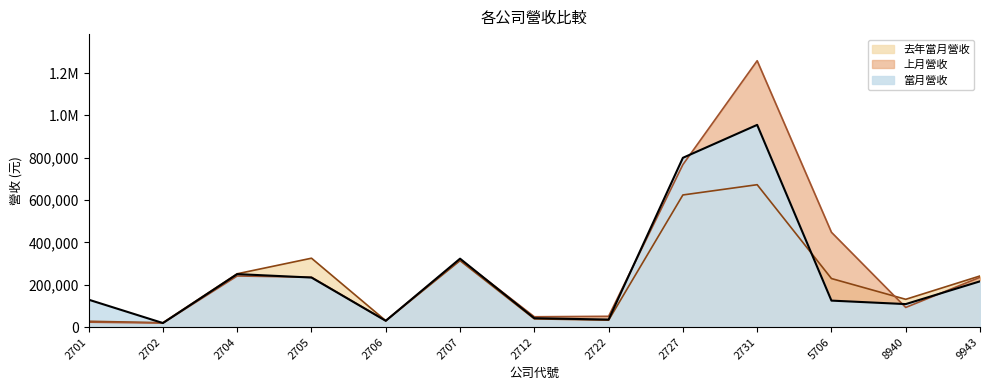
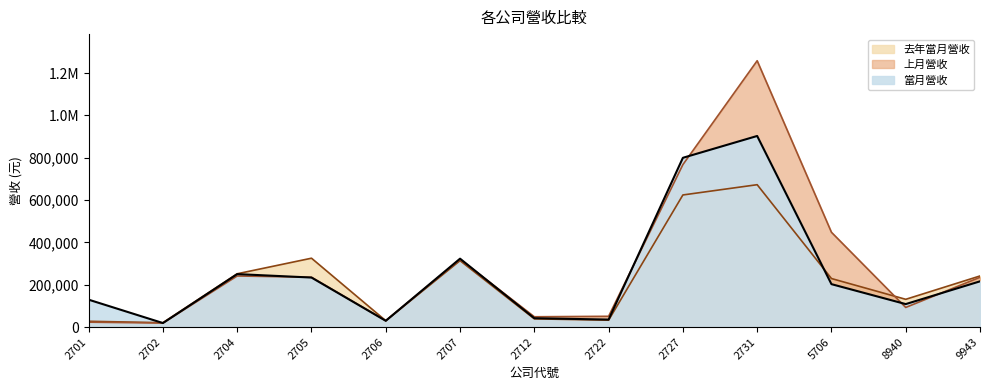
當月營收, 2731: 960,000 -> 900,000
當月營收, 5706: 130,000 -> 200,000
